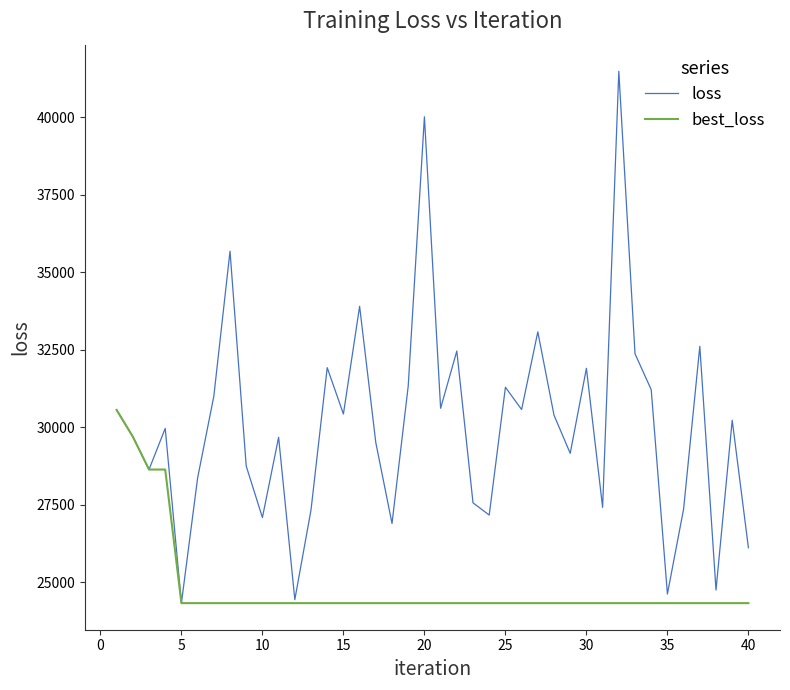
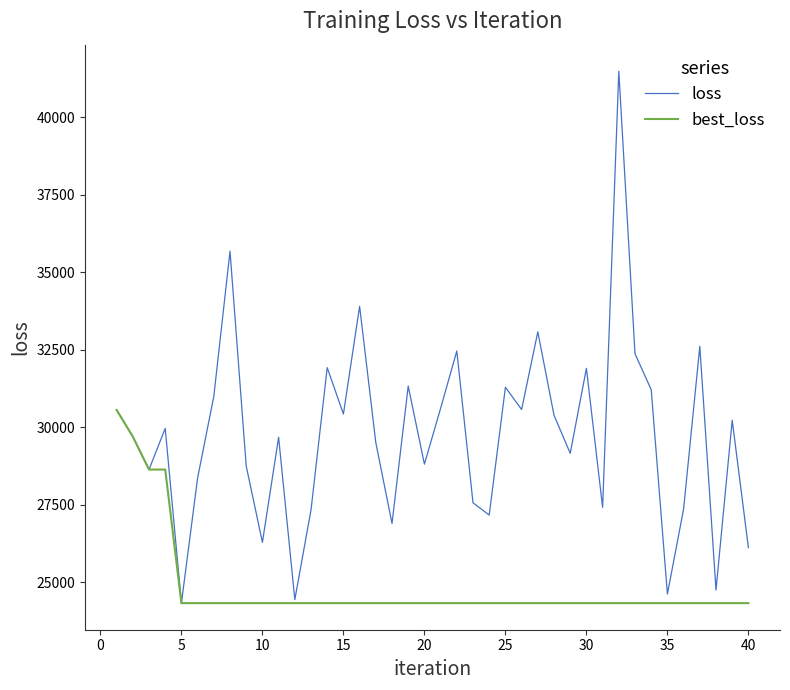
loss, 10: 27100 -> 26300
loss, 20: 40000 -> 28800
